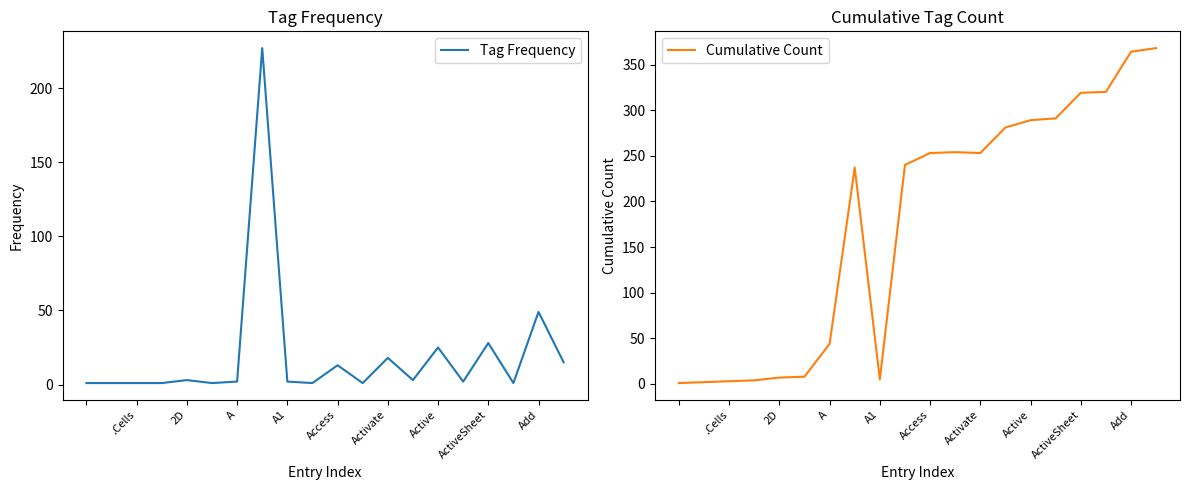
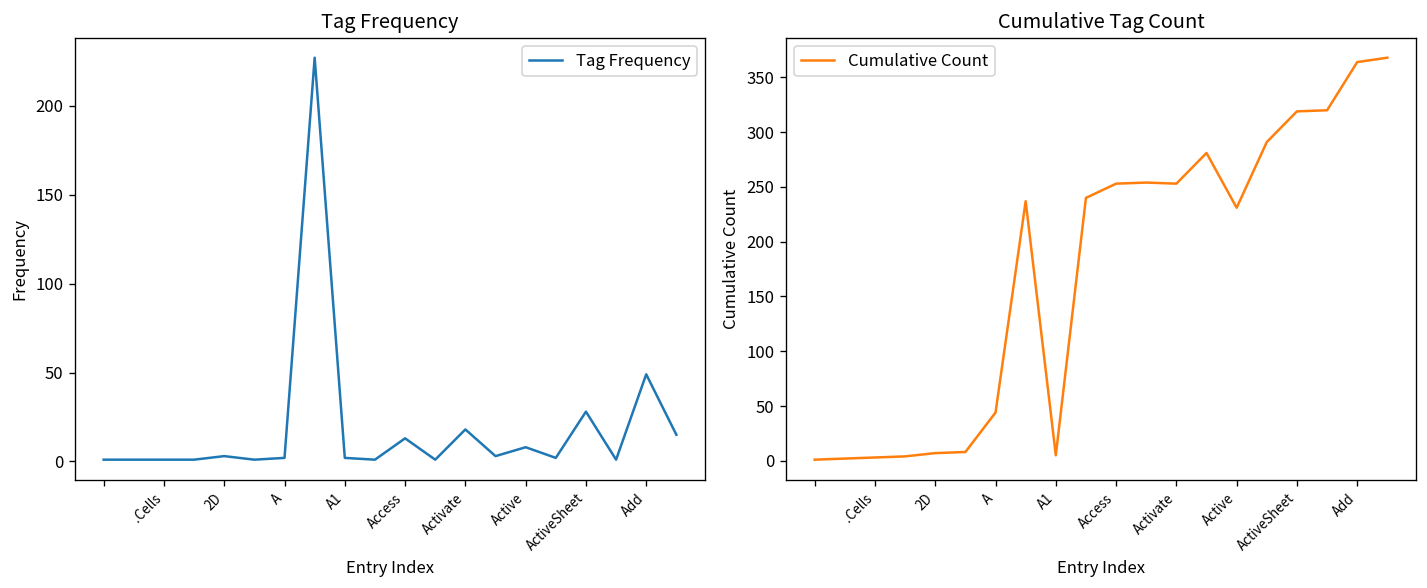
Tag Frequency, Active: 25 -> 8
Cumulative Tag Count, Active: 290 -> 230
